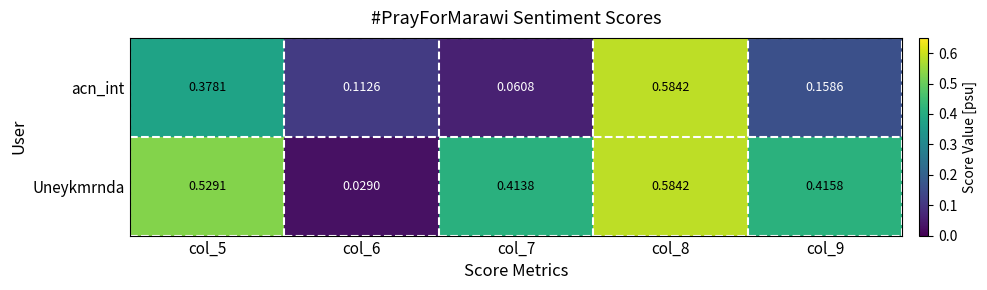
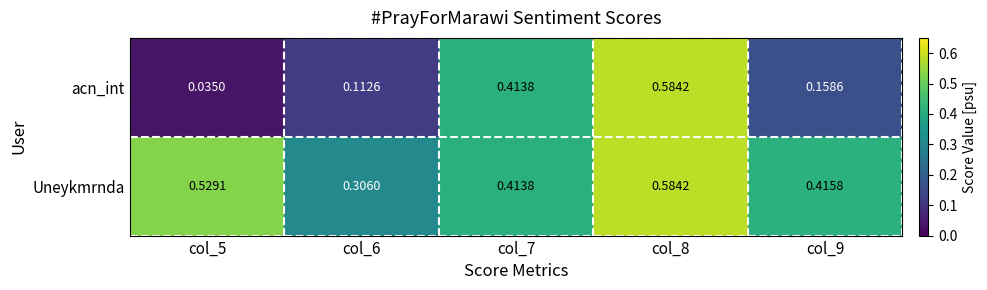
acn_int, col_5: 0.3781 -> 0.0350
acn_int, col_7: 0.0608 -> 0.4138
Uneykmrnda, col_6: 0.0290 -> 0.3060
